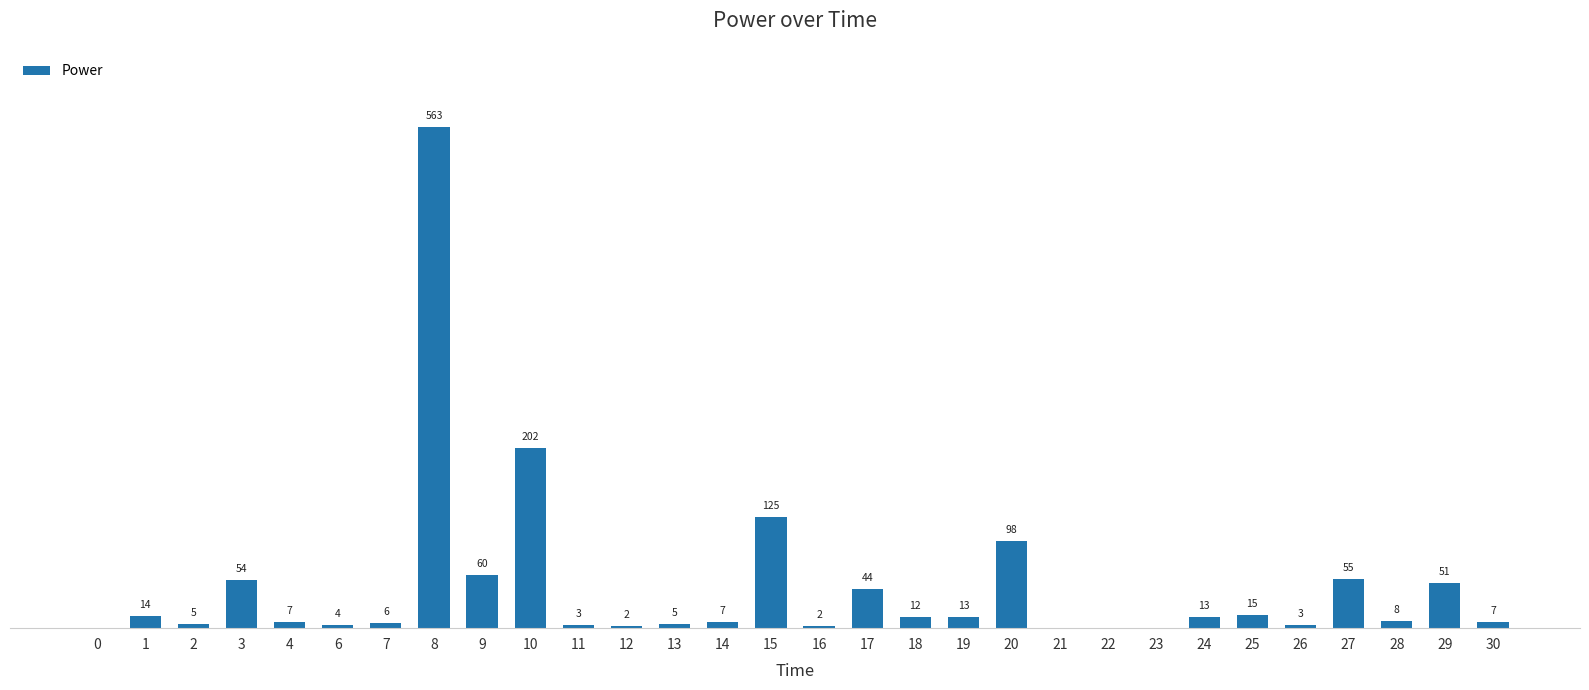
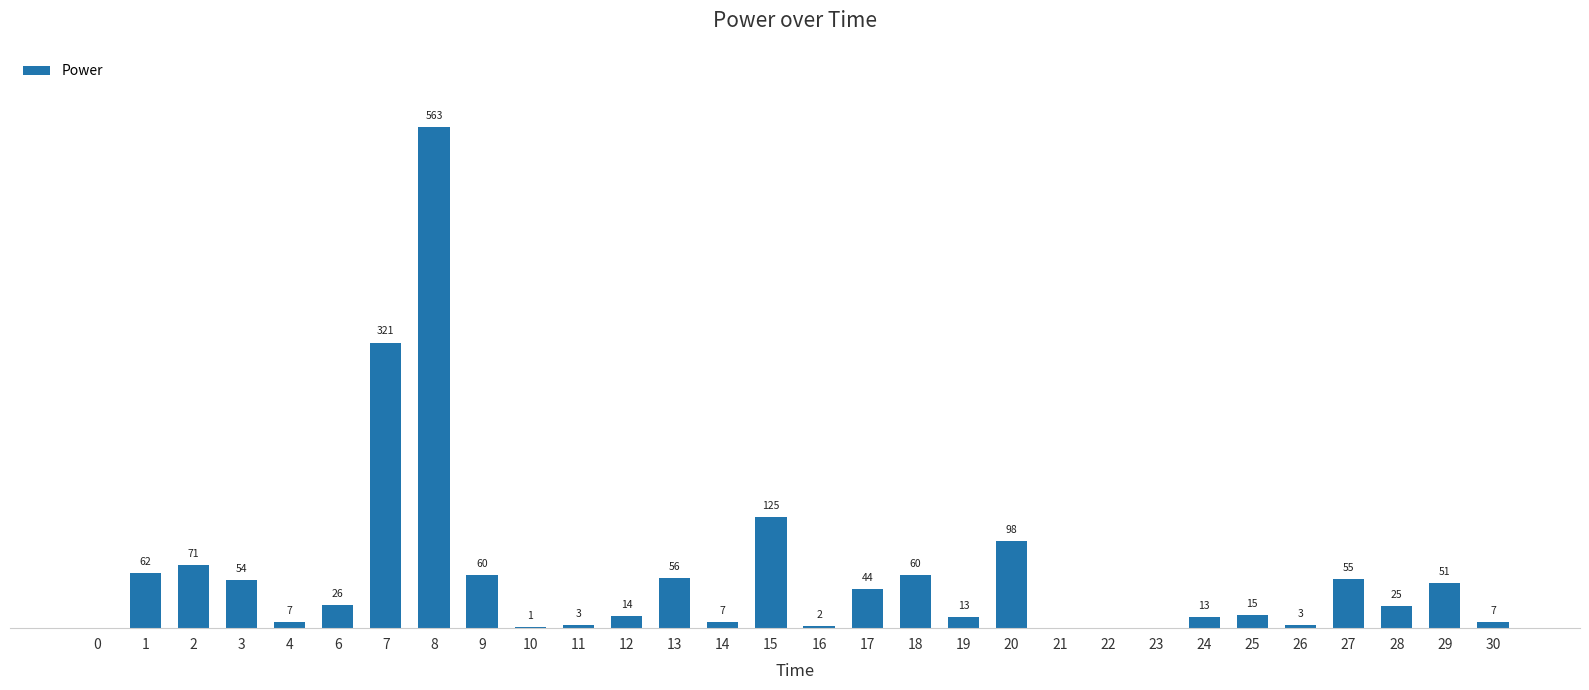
1: 14 -> 62
2: 5 -> 71
6: 4 -> 26
7: 6 -> 321
10: 202 -> 1
12: 2 -> 14
13: 5 -> 56
18: 12 -> 60
28: 8 -> 25
